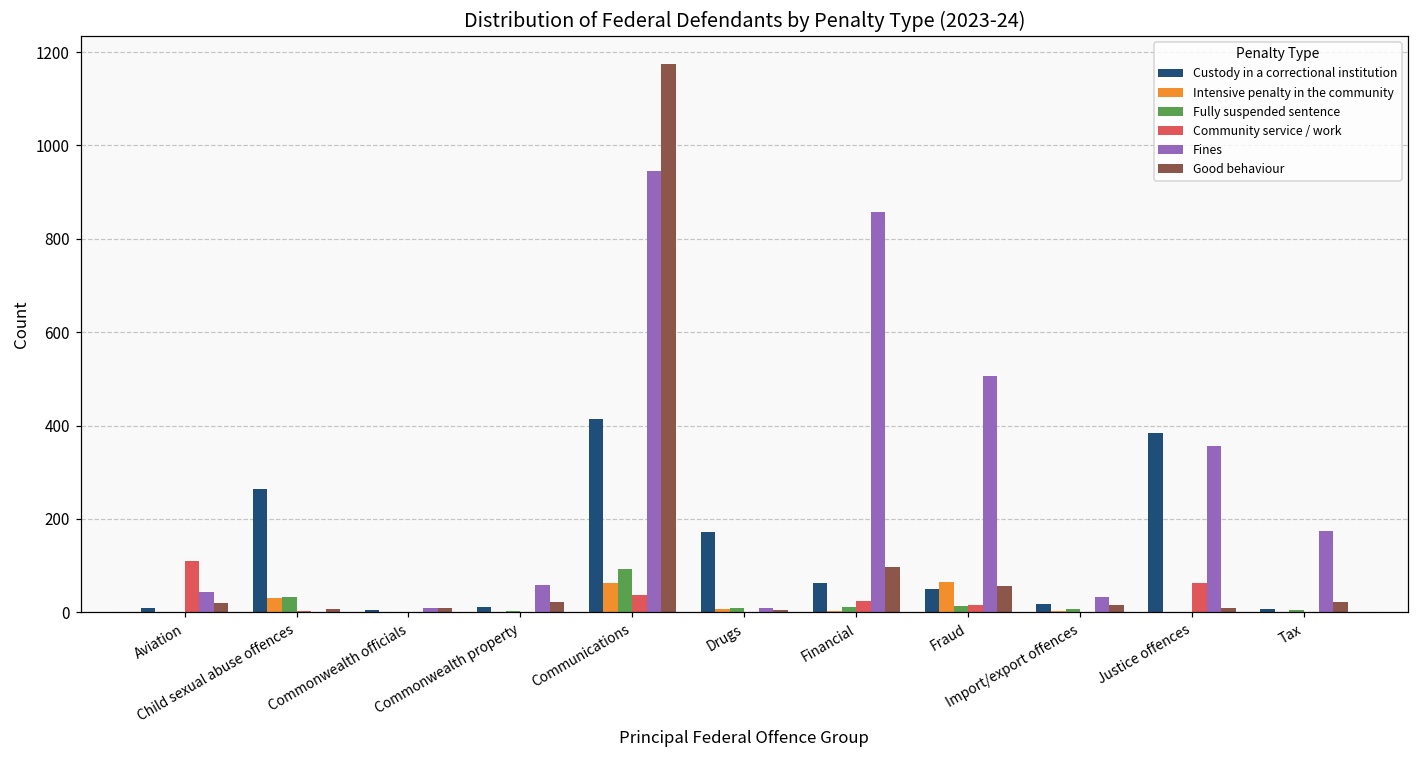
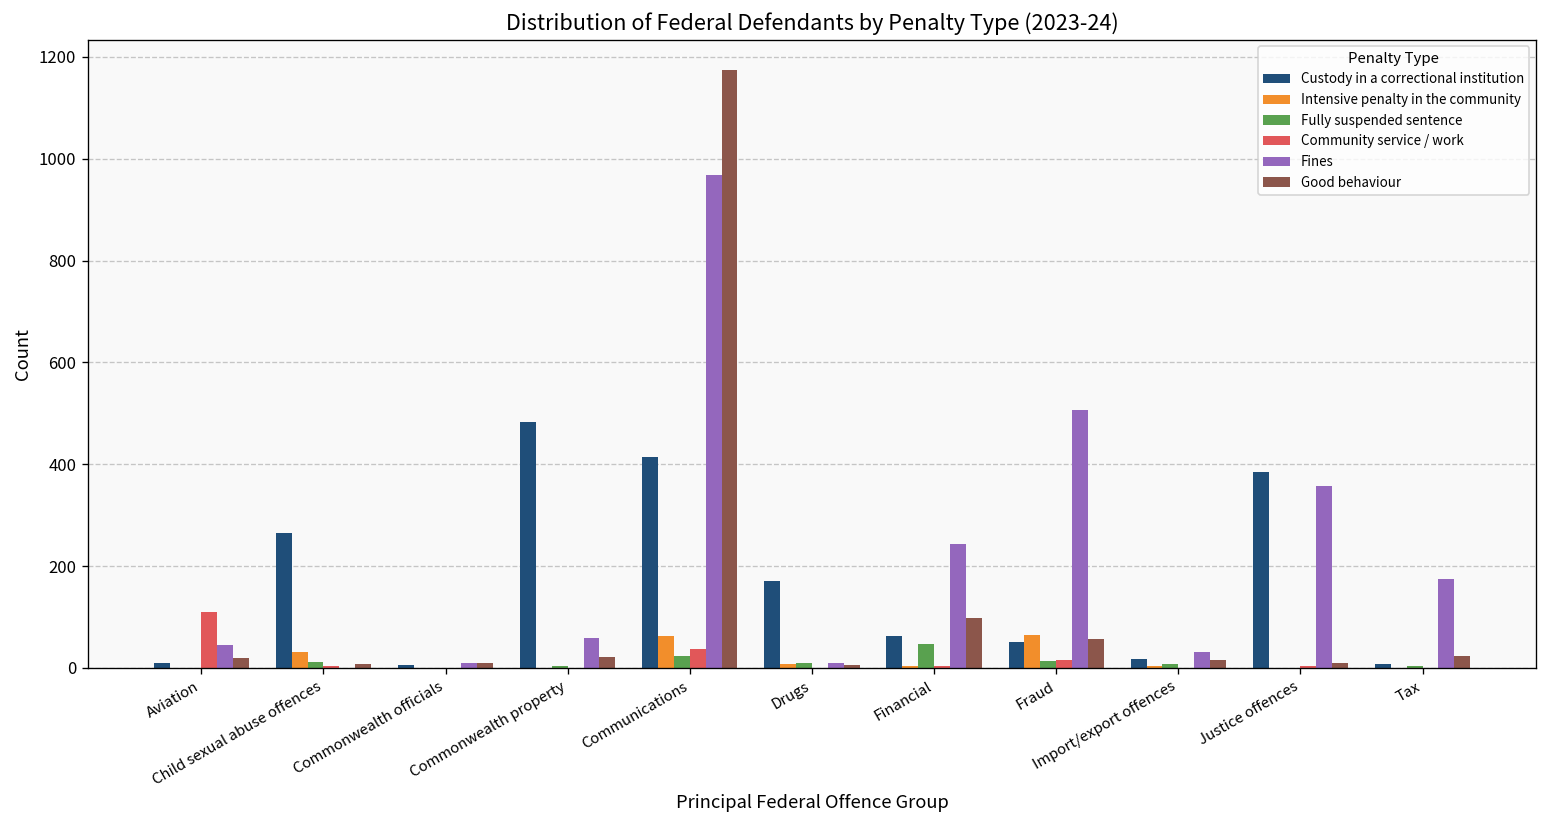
Fully suspended sentence, Child sexual abuse offences: 30 -> 10
Custody in a correctional institution, Commonwealth property: 10 -> 480
Fully suspended sentence, Communications: 90 -> 20
Fines, Communications: 950 -> 970
Fully suspended sentence, Financial: 10 -> 50
Community service / work, Financial: 20 -> 0
Fines, Financial: 860 -> 240
Community service / work, Justice offences: 60 -> 0
